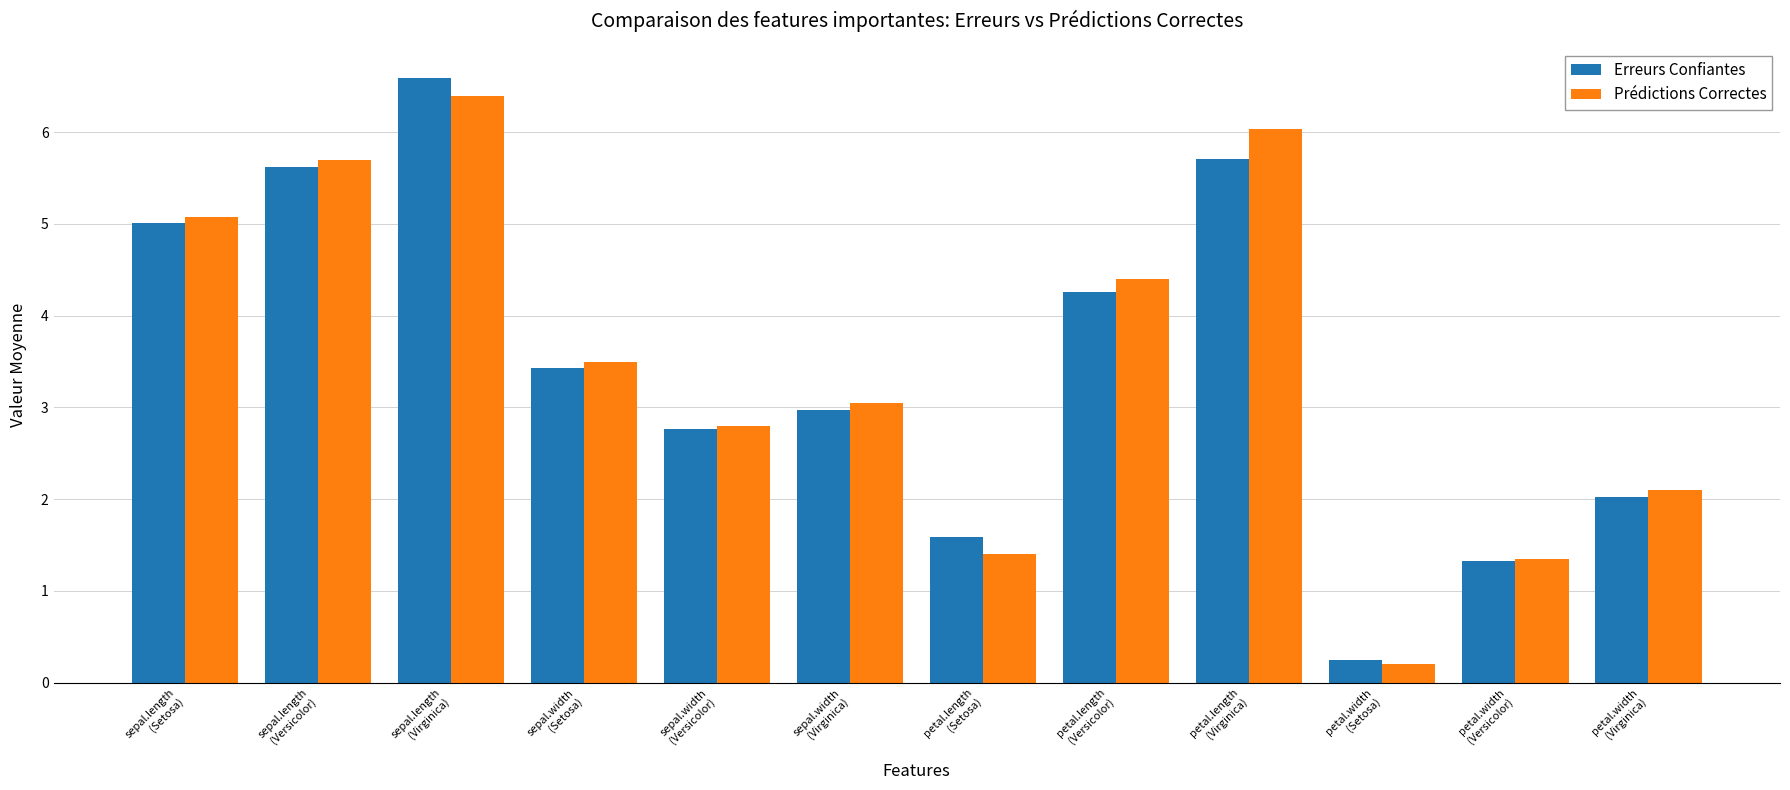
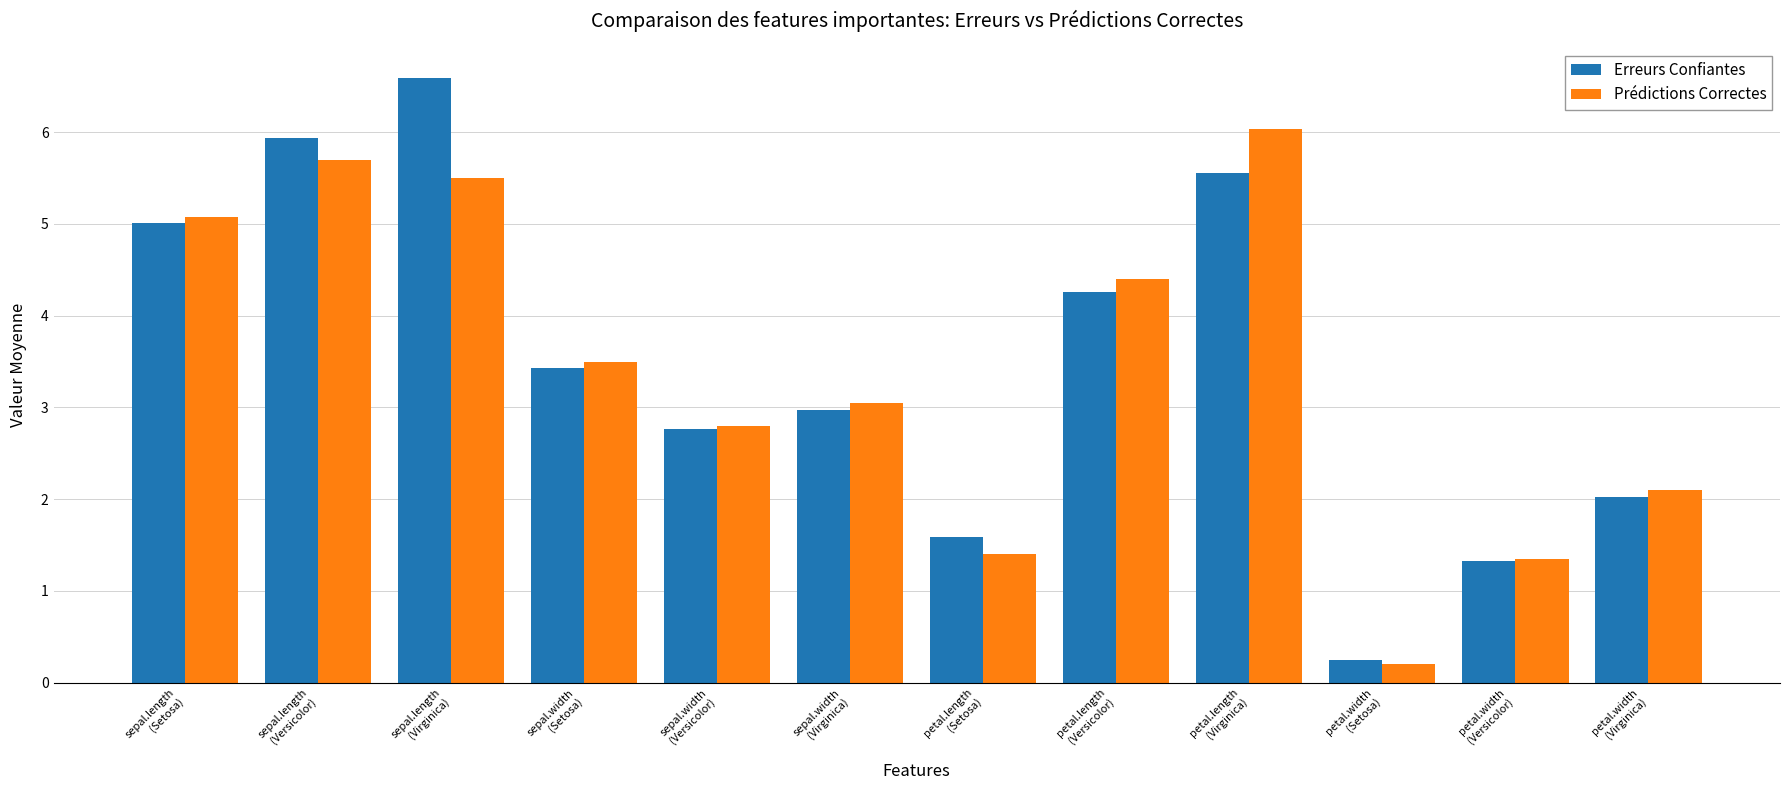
Erreurs Confiantes, sepal.length (Versicolor): 5.6 -> 5.9
Prédictions Correctes, sepal.length (Virginica): 6.4 -> 5.5
Erreurs Confiantes, petal.length (Virginica): 5.7 -> 5.6
